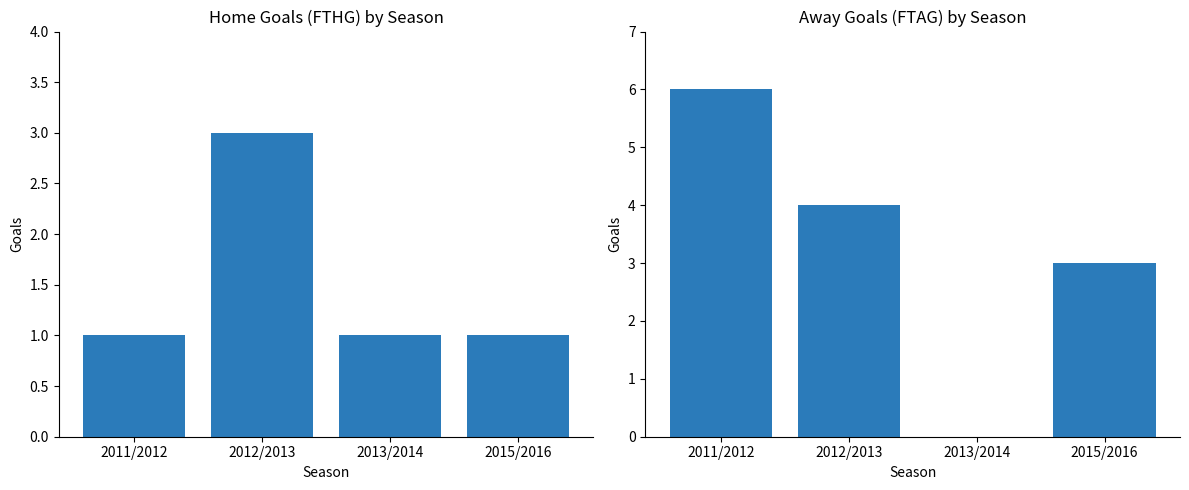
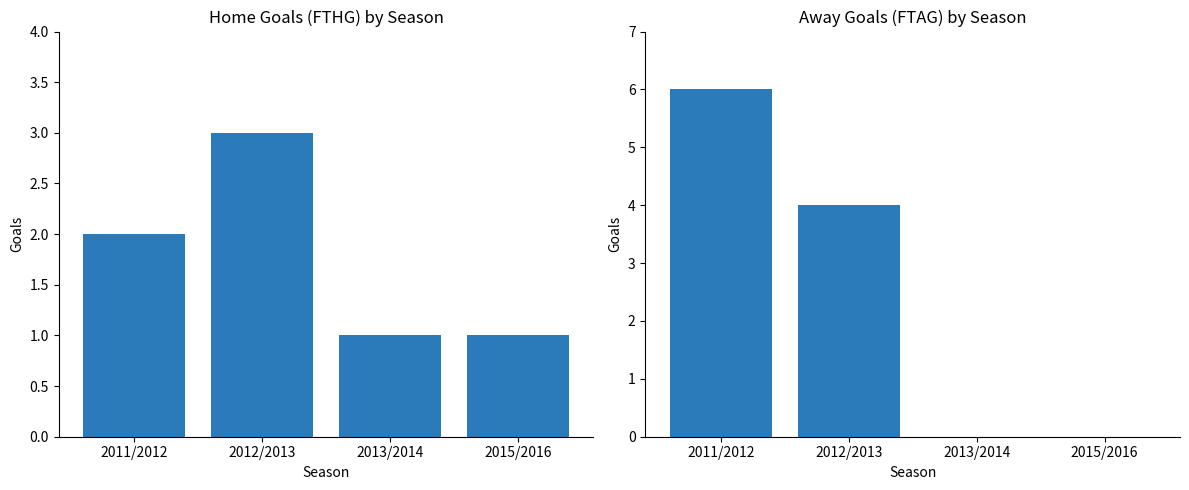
Home Goals (FTHG) by Season, 2011/2012: 1 -> 2
Away Goals (FTAG) by Season, 2015/2016: 3 -> 0
